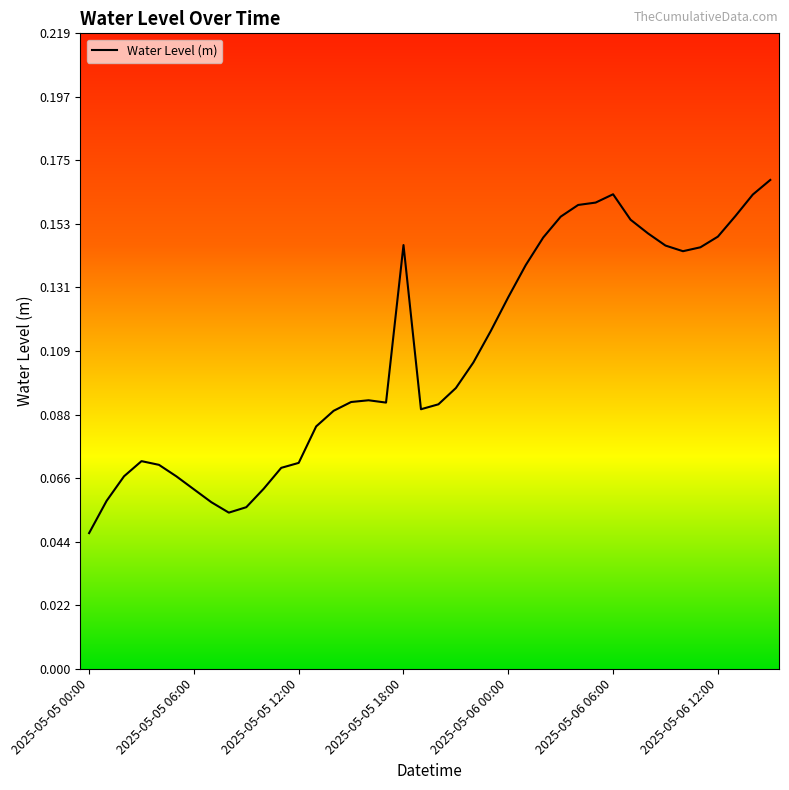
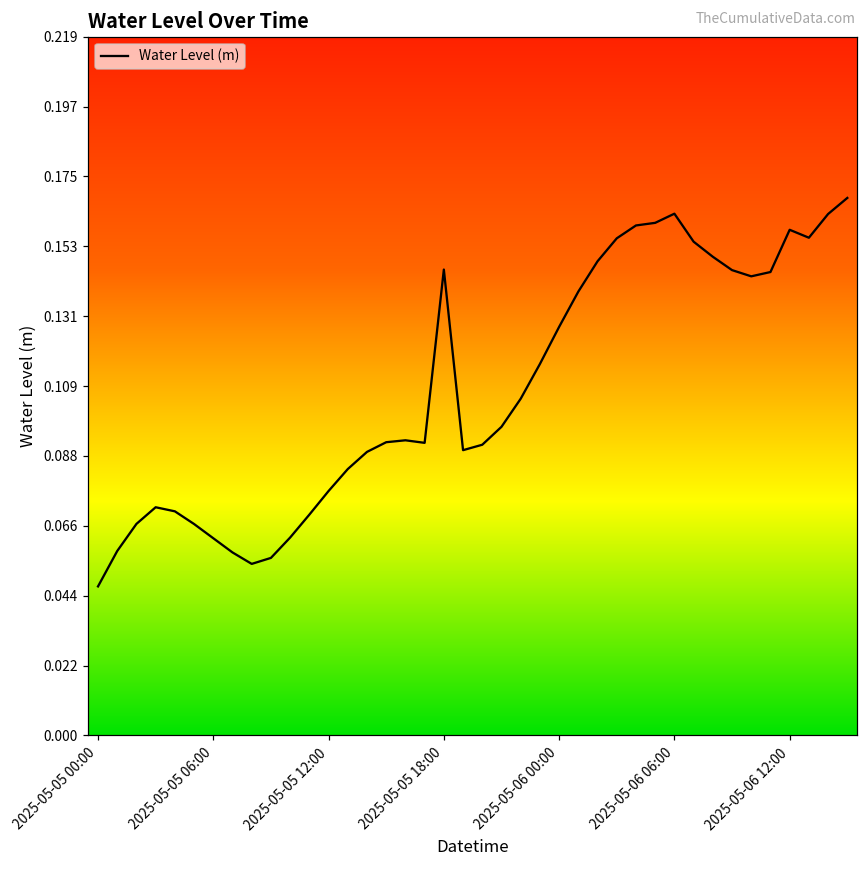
2025-05-05 12:00: 0.071 -> 0.077
2025-05-06 12:00: 0.149 -> 0.158
